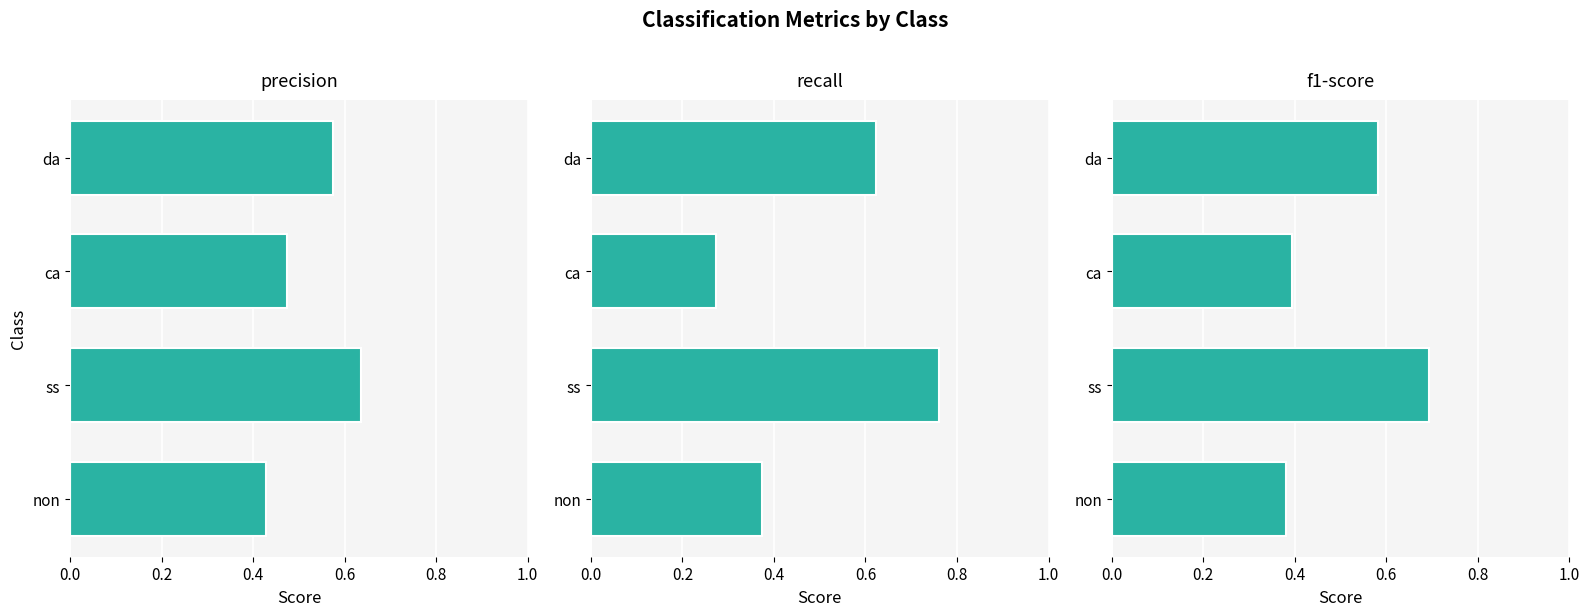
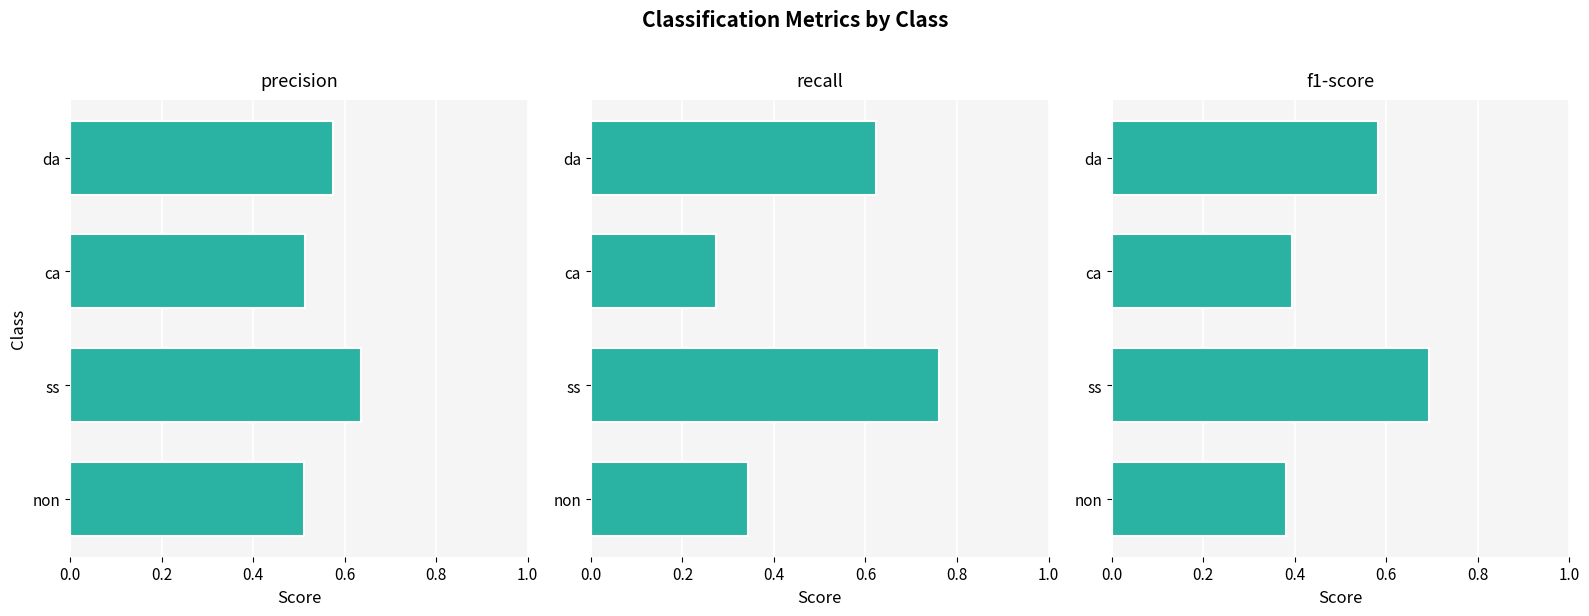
precision, ca: 0.47 -> 0.51
precision, non: 0.43 -> 0.51
recall, non: 0.37 -> 0.34
